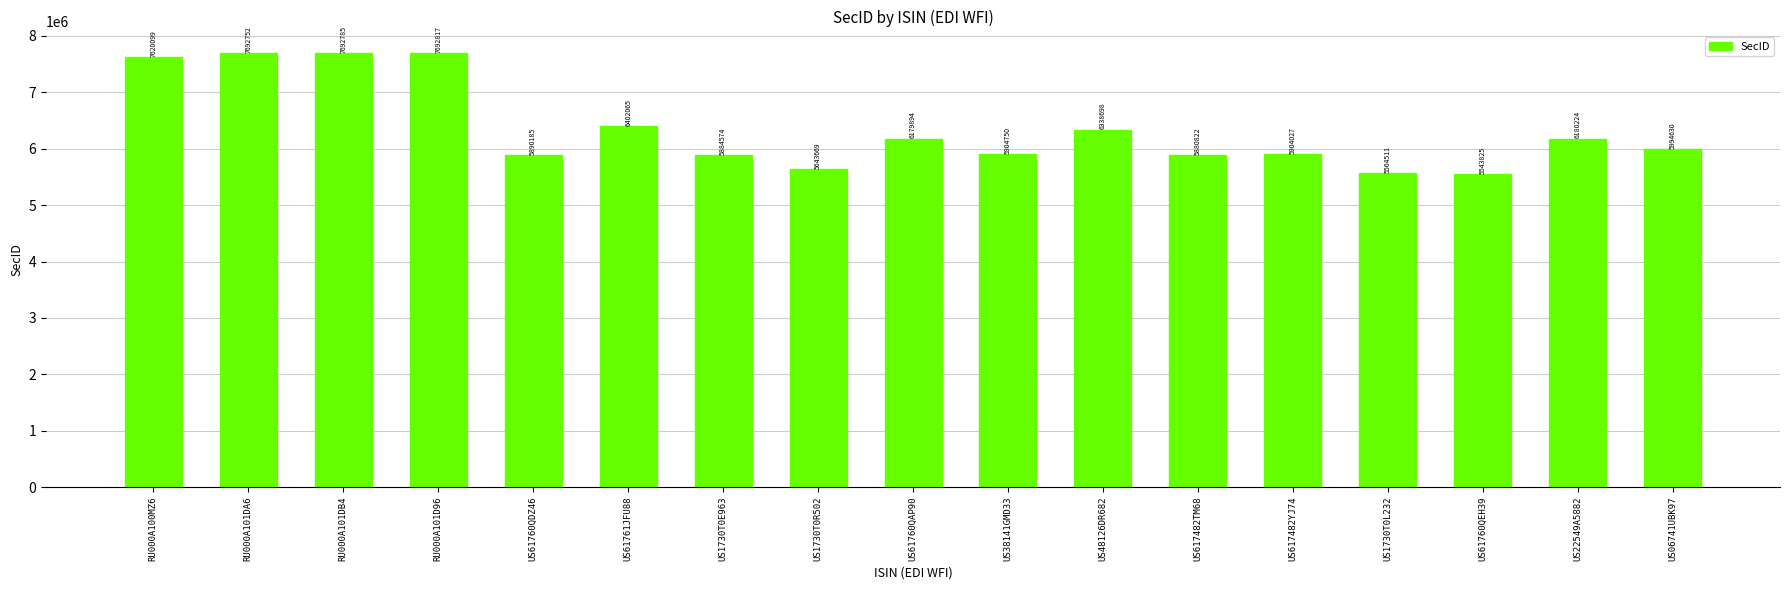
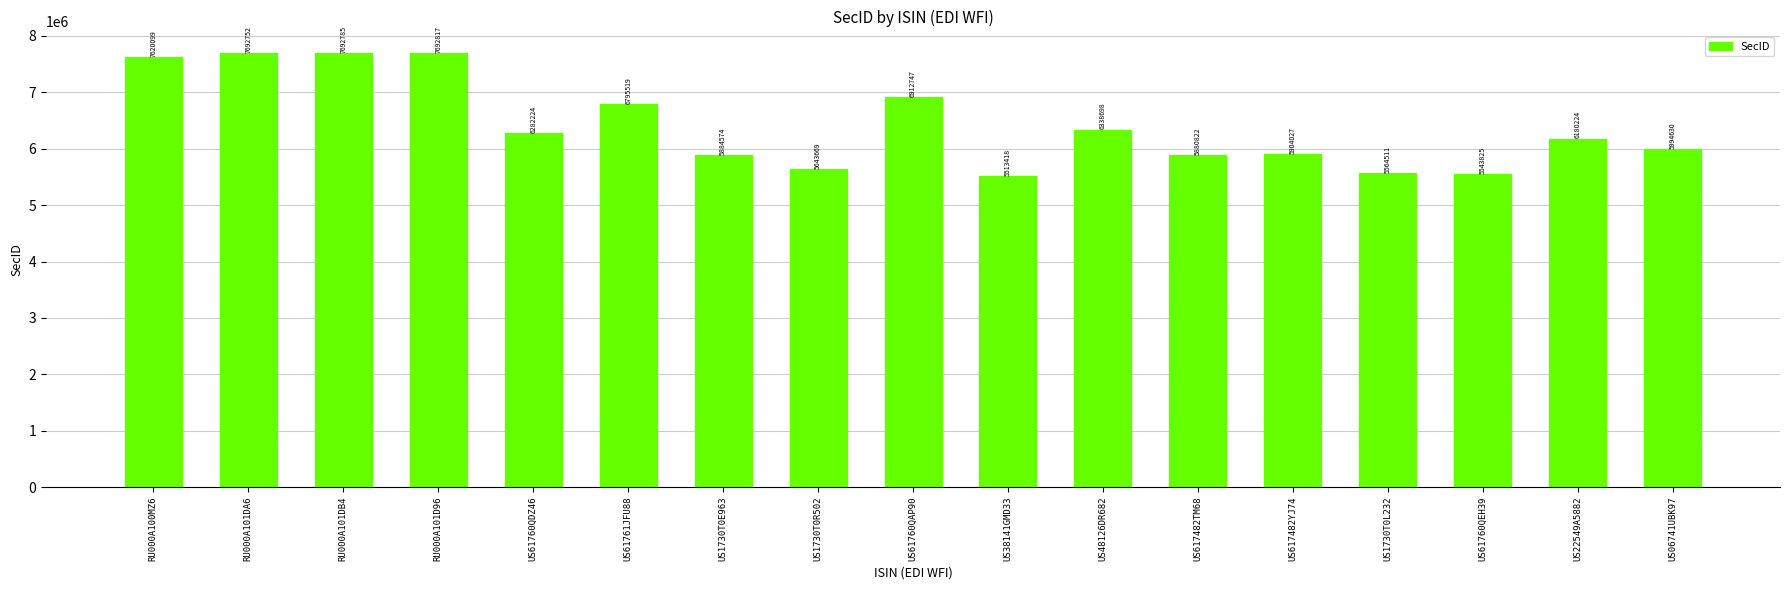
US61760QDZ46: 5890185 -> 6282224
US61761JFU88: 6402065 -> 6795519
US61760QAP90: 6179894 -> 6912747
US38141GMD33: 5904750 -> 5513418
